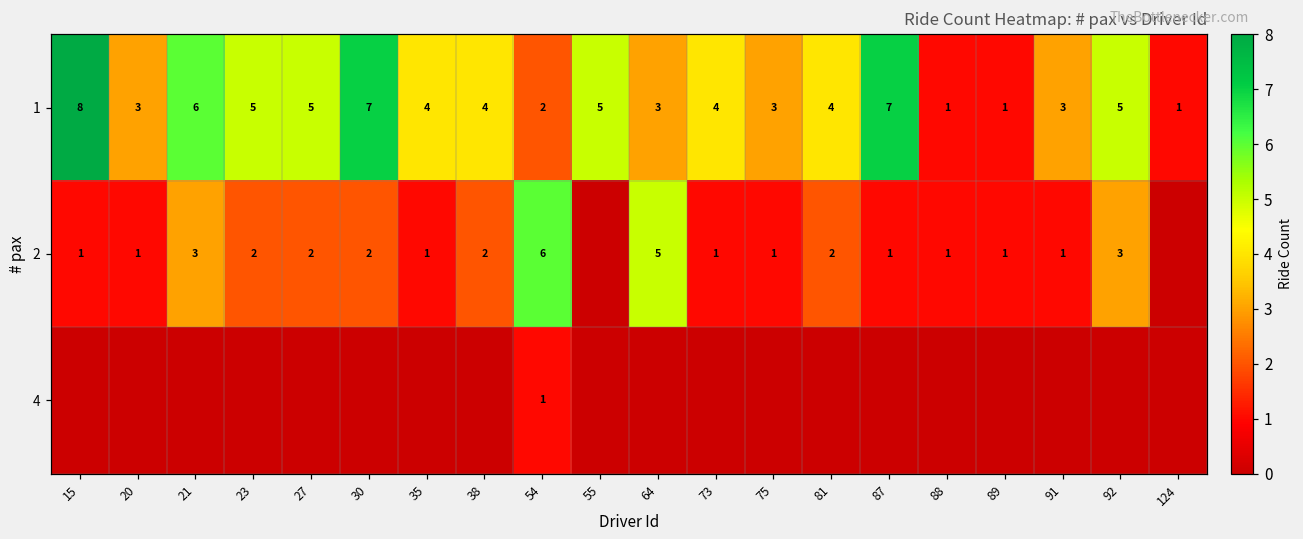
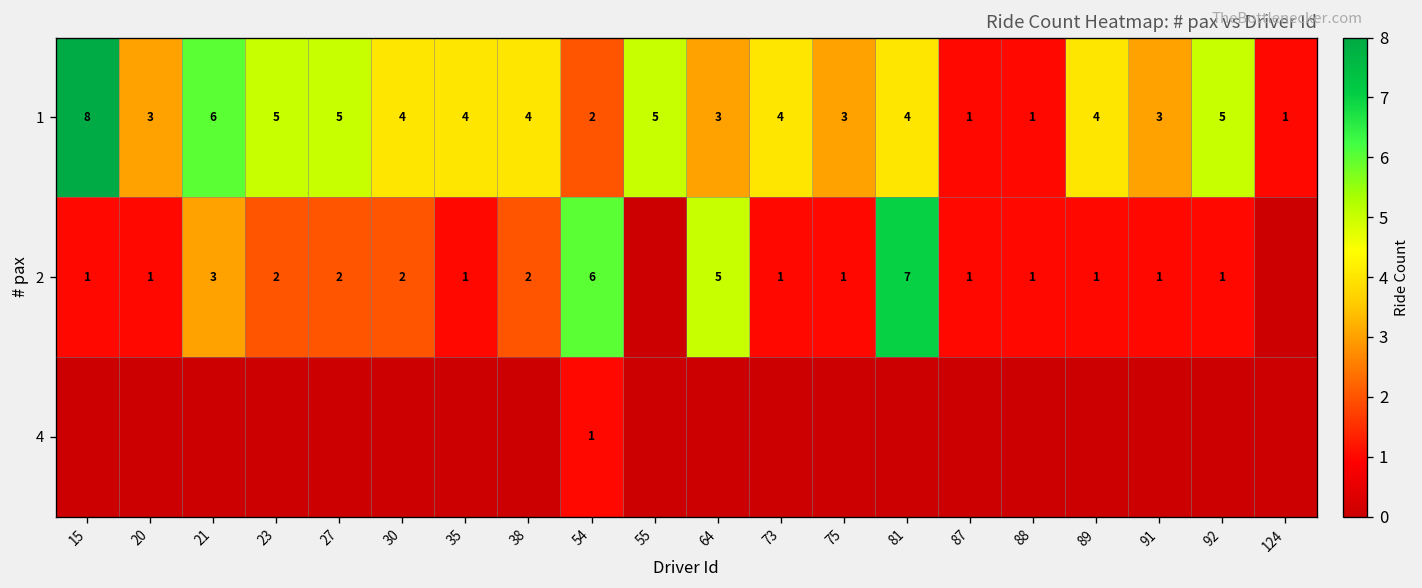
1, 30: 7 -> 4
1, 87: 7 -> 1
1, 89: 1 -> 4
2, 81: 2 -> 7
2, 92: 3 -> 1
